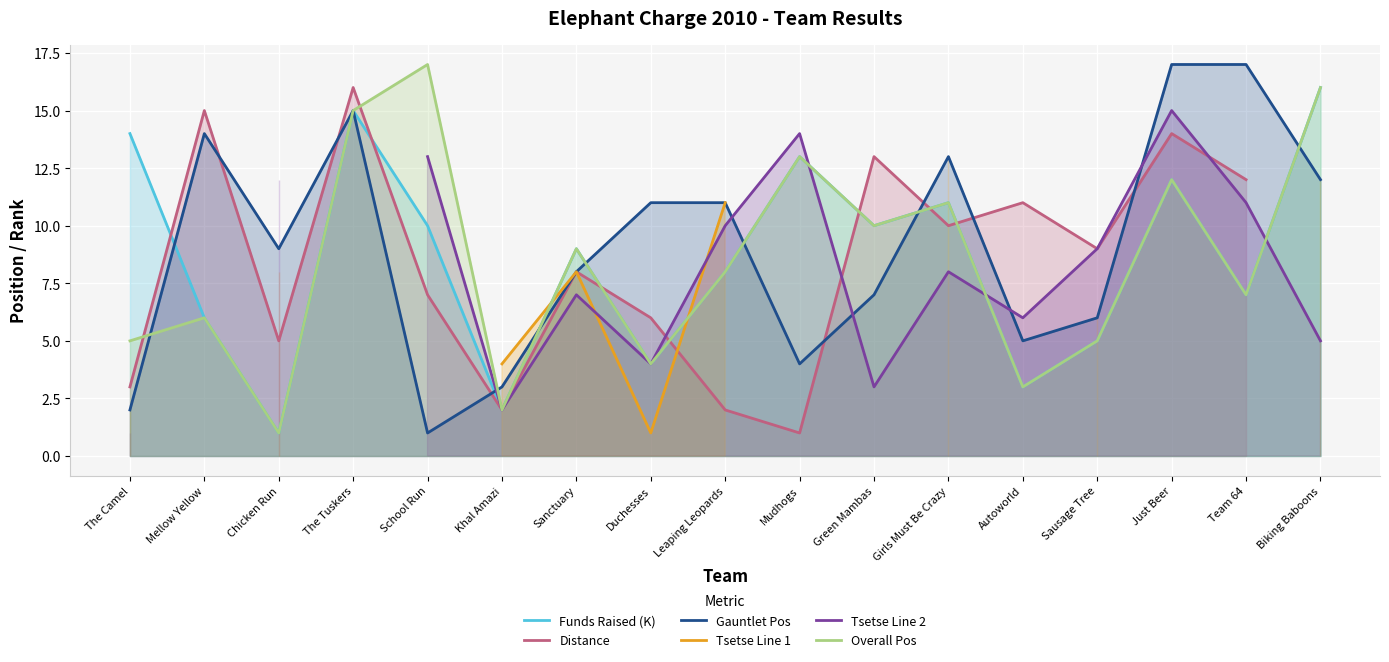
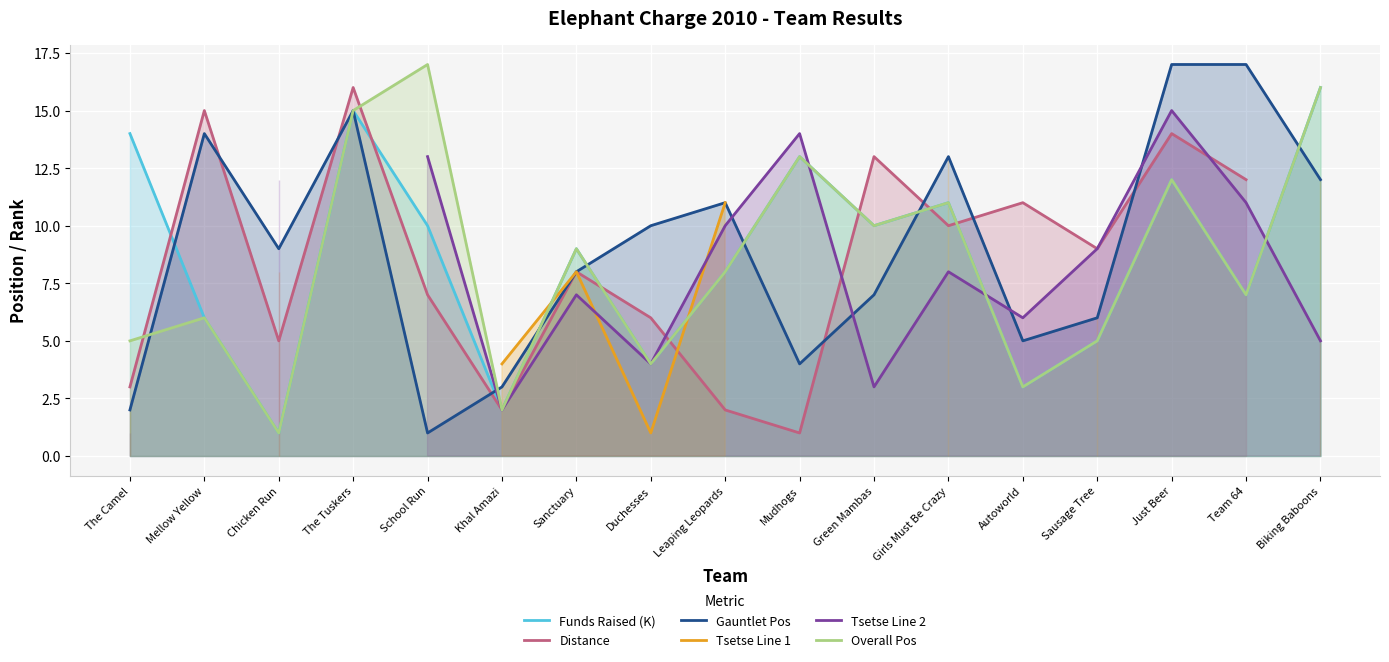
Gauntlet Pos, Duchesses: 11 -> 10
